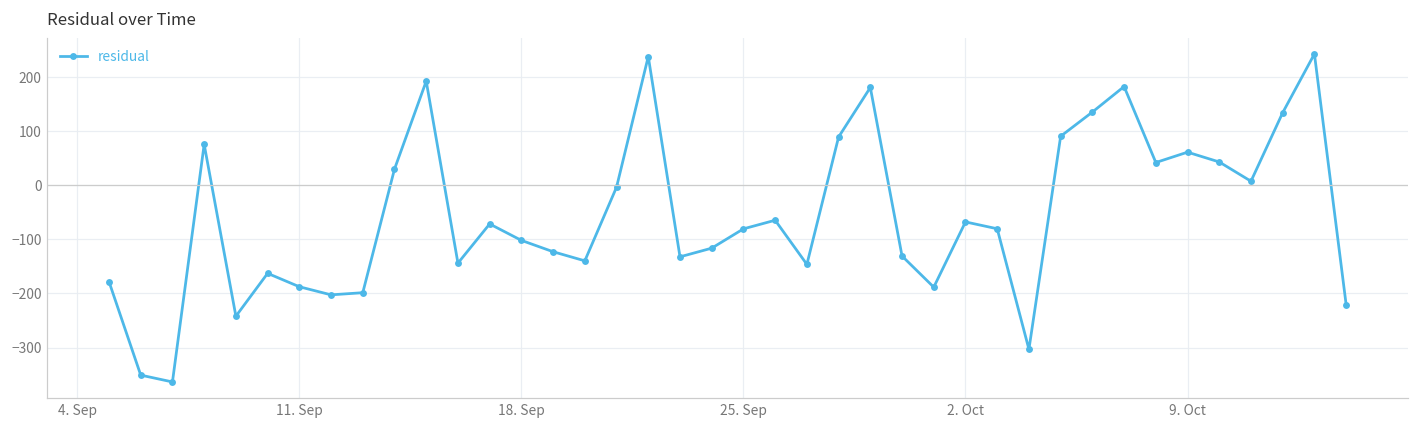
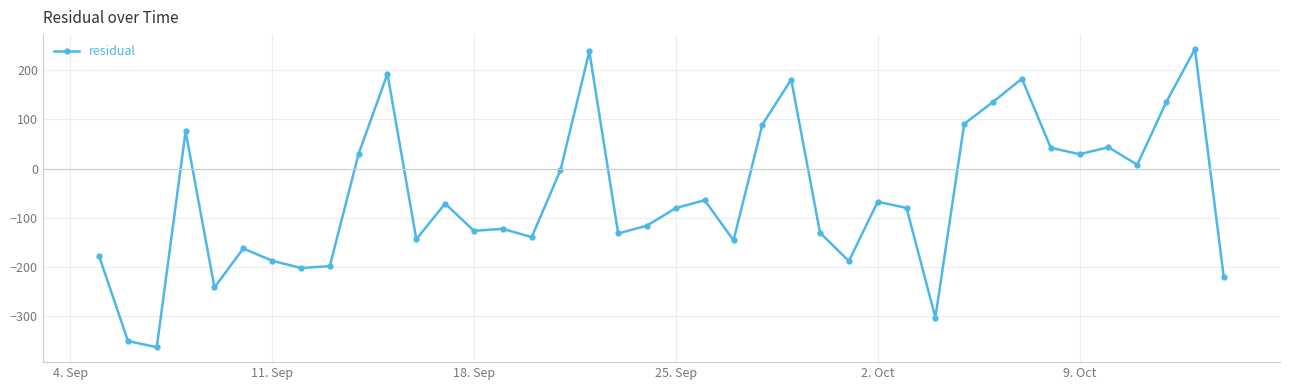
18. Sep: -100 -> -130
9. Oct: 60 -> 30
